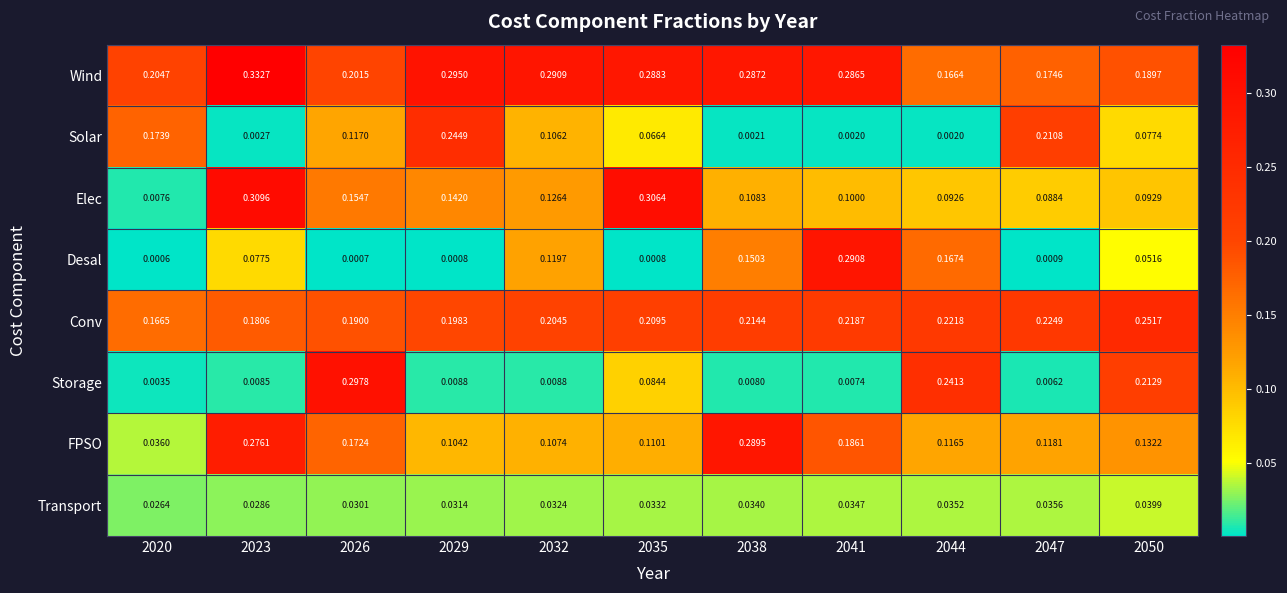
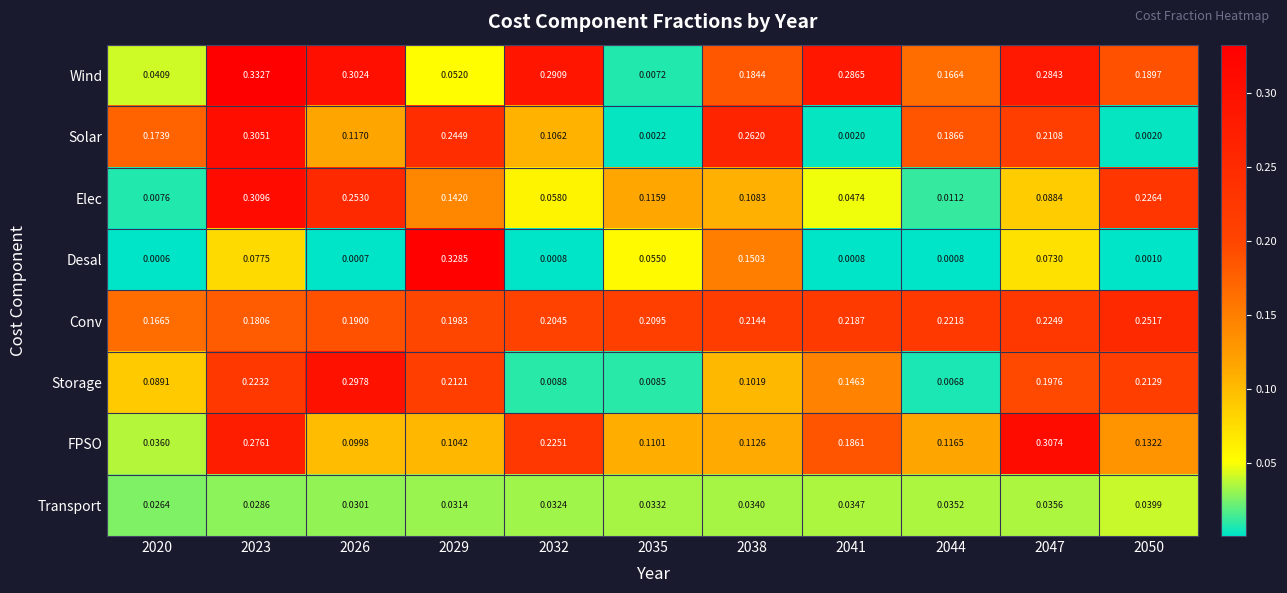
Wind, 2020: 0.2047 -> 0.0409
Wind, 2026: 0.2015 -> 0.3024
Wind, 2029: 0.2950 -> 0.0520
Wind, 2035: 0.2883 -> 0.0072
Wind, 2038: 0.2872 -> 0.1844
Wind, 2047: 0.1746 -> 0.2843
Solar, 2023: 0.0027 -> 0.3051
Solar, 2035: 0.0664 -> 0.0022
Solar, 2038: 0.0021 -> 0.2620
Solar, 2044: 0.0020 -> 0.1866
Solar, 2050: 0.0774 -> 0.0020
Elec, 2026: 0.1547 -> 0.2530
Elec, 2032: 0.1264 -> 0.0580
Elec, 2035: 0.3064 -> 0.1159
Elec, 2041: 0.1000 -> 0.0474
Elec, 2044: 0.0926 -> 0.0112
Elec, 2050: 0.0929 -> 0.2264
Desal, 2029: 0.0008 -> 0.3285
Desal, 2032: 0.1197 -> 0.0008
Desal, 2035: 0.0008 -> 0.0550
Desal, 2041: 0.2908 -> 0.0008
Desal, 2044: 0.1674 -> 0.0008
Desal, 2047: 0.0009 -> 0.0730
Desal, 2050: 0.0516 -> 0.0010
Storage, 2020: 0.0035 -> 0.0891
Storage, 2023: 0.0085 -> 0.2232
Storage, 2029: 0.0088 -> 0.2121
Storage, 2035: 0.0844 -> 0.0085
Storage, 2038: 0.0080 -> 0.1019
Storage, 2041: 0.0074 -> 0.1463
Storage, 2044: 0.2413 -> 0.0068
Storage, 2047: 0.0062 -> 0.1976
FPSO, 2026: 0.1724 -> 0.0998
FPSO, 2032: 0.1074 -> 0.2251
FPSO, 2038: 0.2895 -> 0.1126
FPSO, 2047: 0.1181 -> 0.3074
